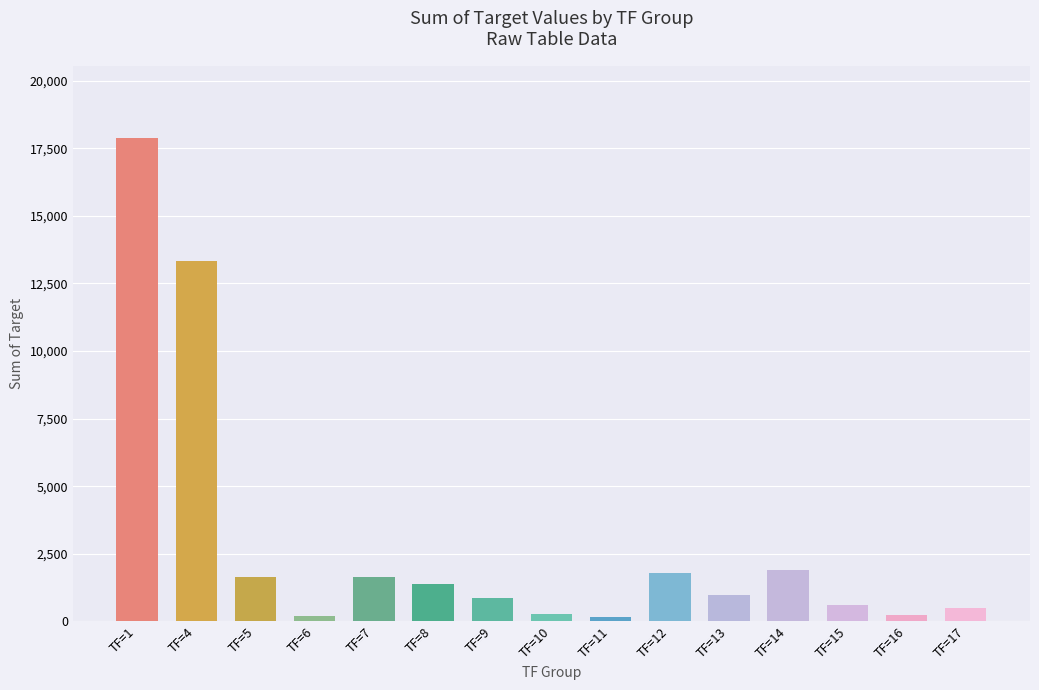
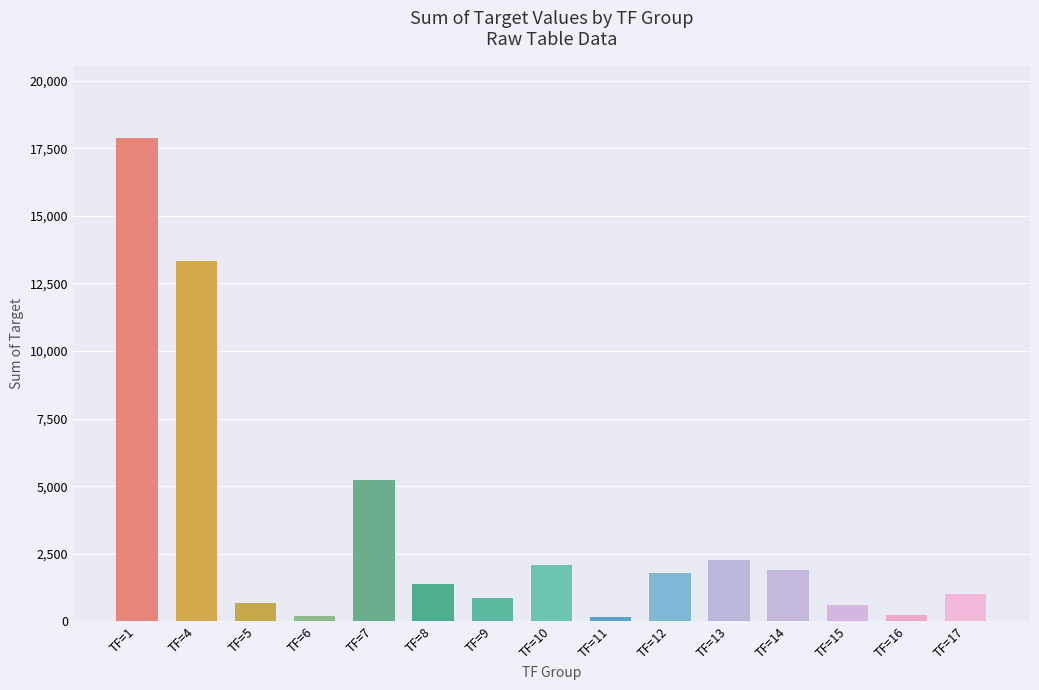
TF=5: 1,600 -> 700
TF=7: 1,600 -> 5,200
TF=10: 300 -> 2,100
TF=13: 1,000 -> 2,300
TF=17: 500 -> 1,000
